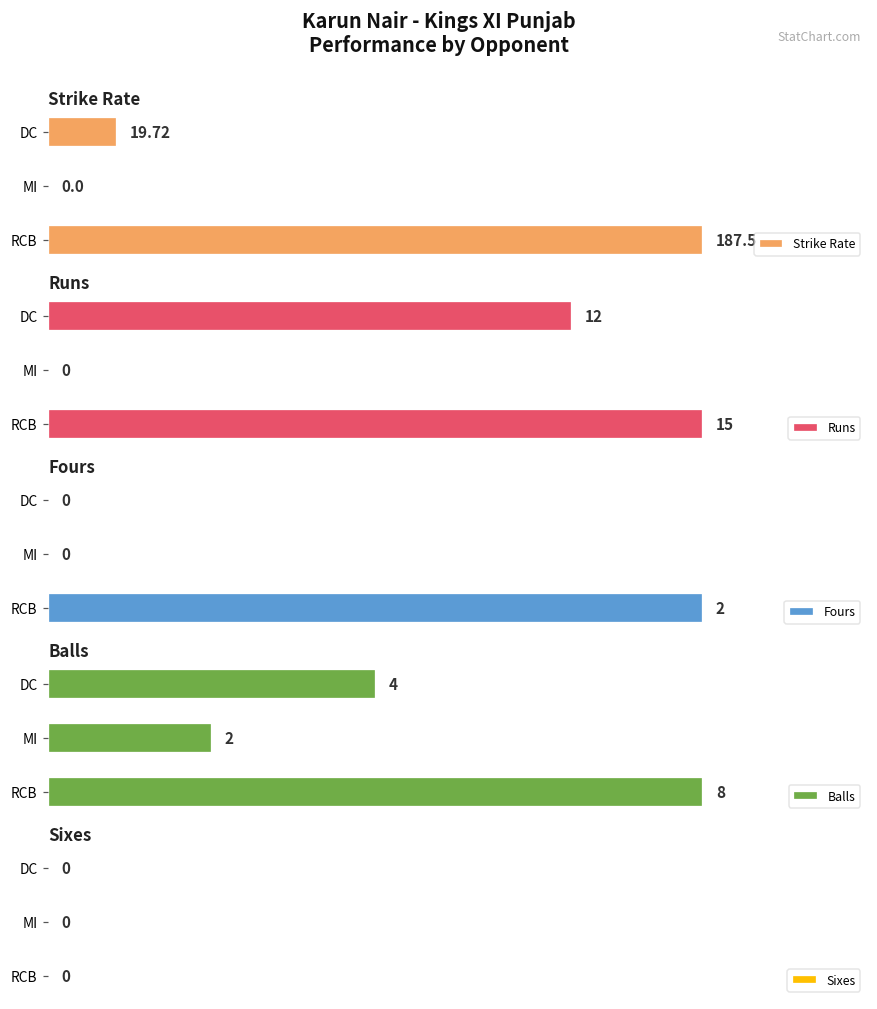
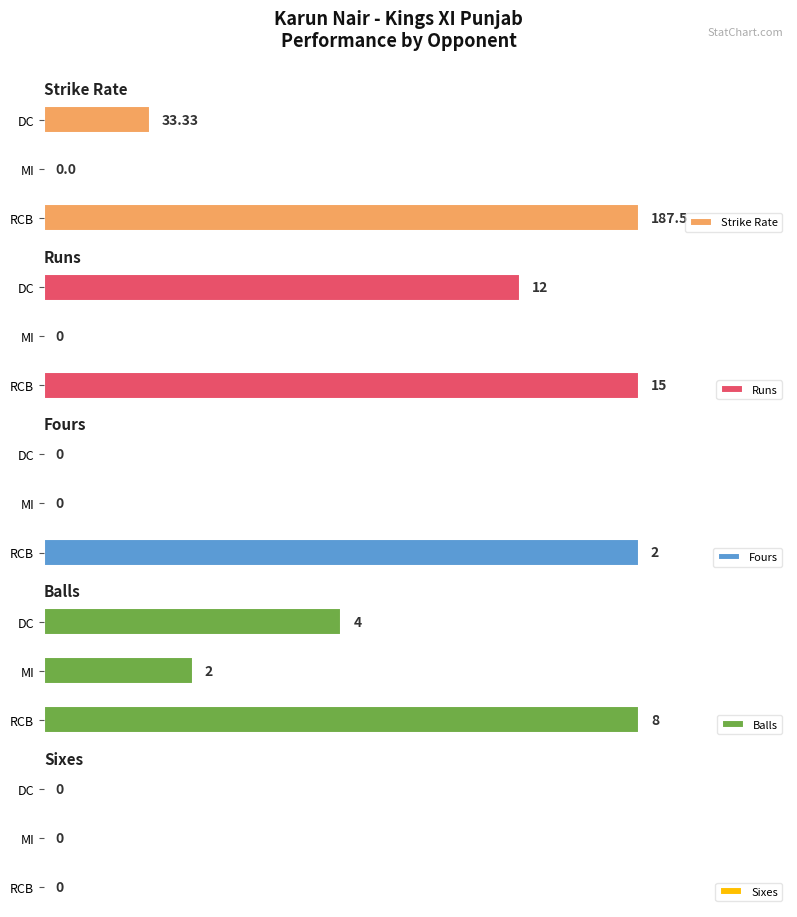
Strike Rate, DC: 19.72 -> 33.33
